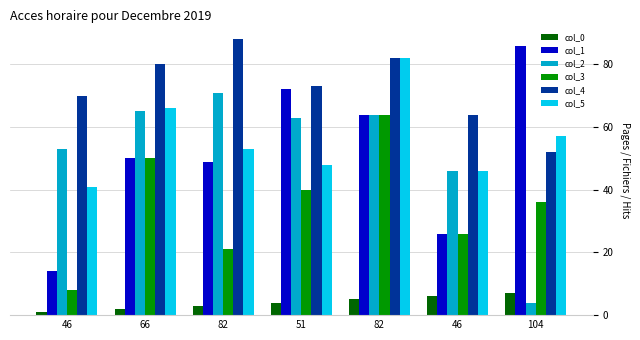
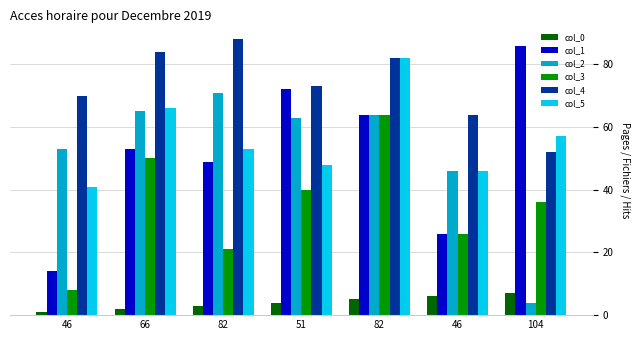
col_1, 66: 50 -> 53
col_4, 66: 80 -> 84
